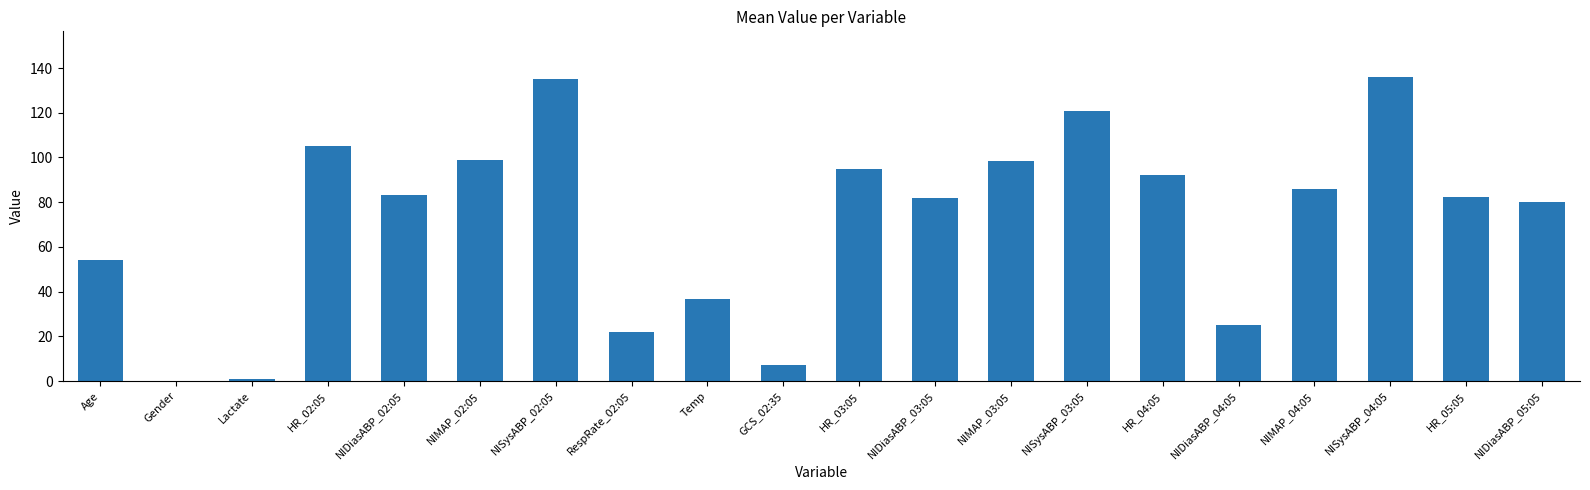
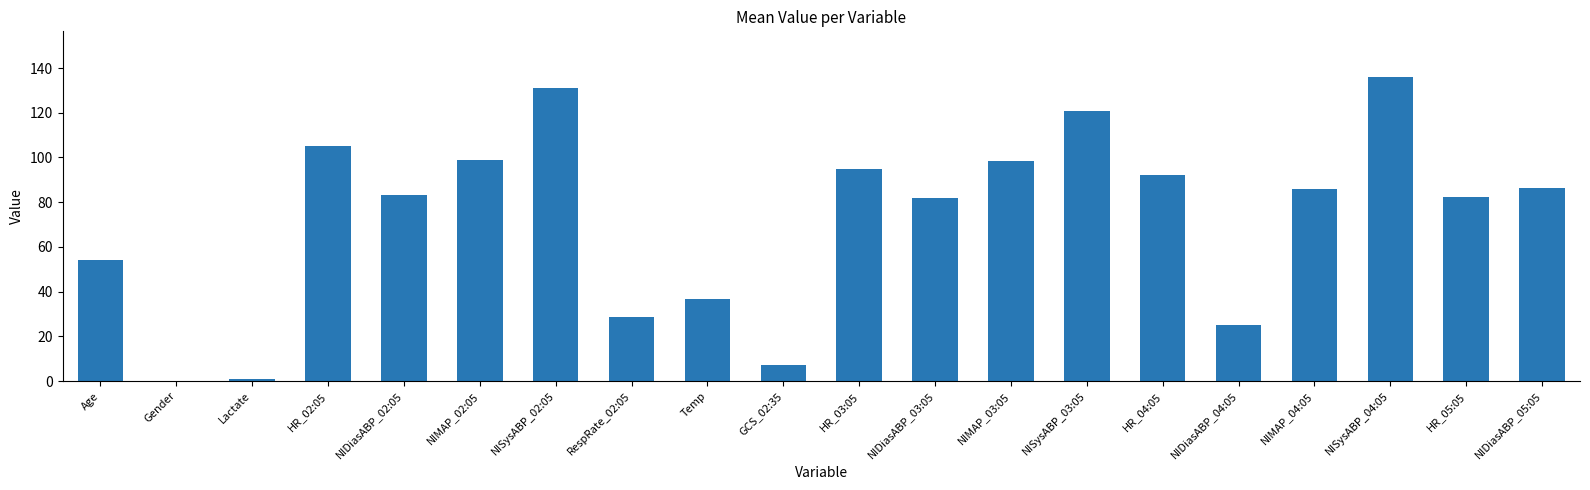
NISysABP_02:05: 135 -> 131
RespRate_02:05: 22 -> 29
NIDiasABP_05:05: 80 -> 87
